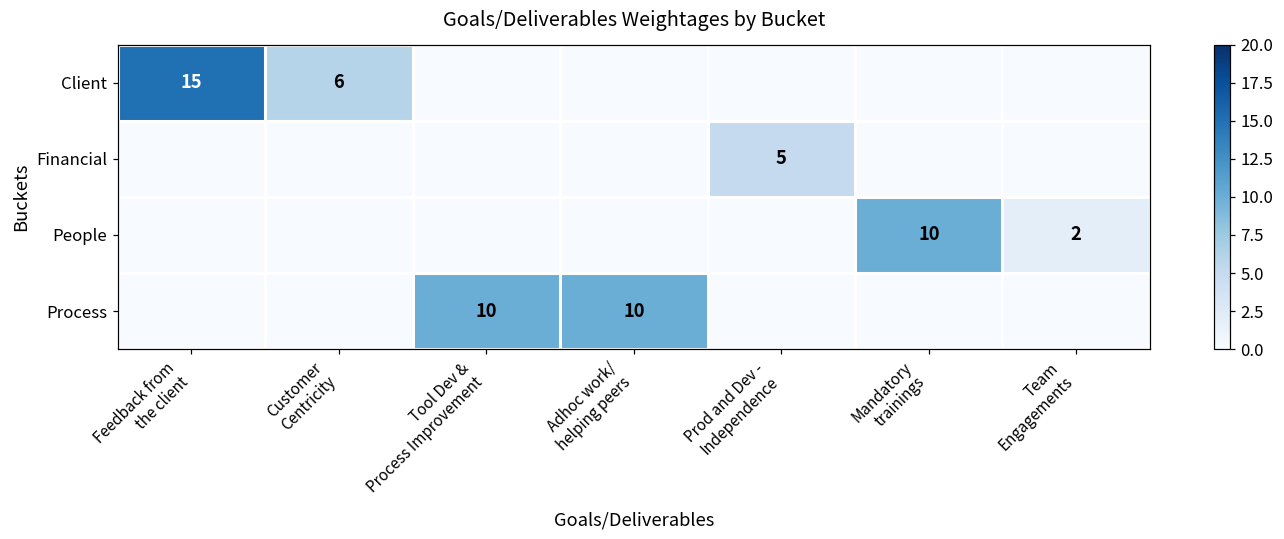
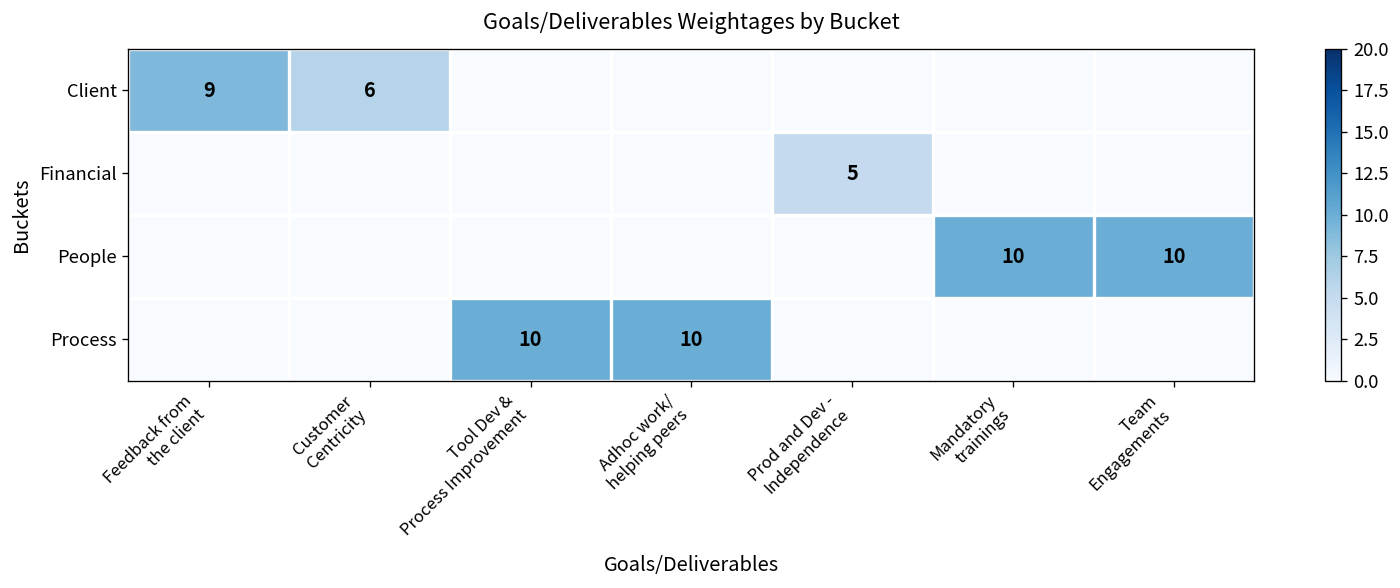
Client, Feedback from the client: 15 -> 9
People, Team Engagements: 2 -> 10
